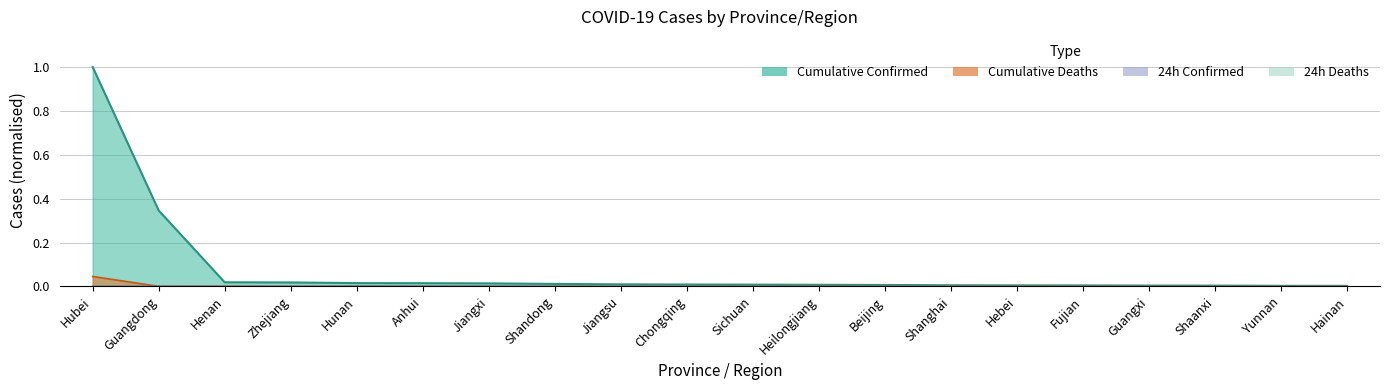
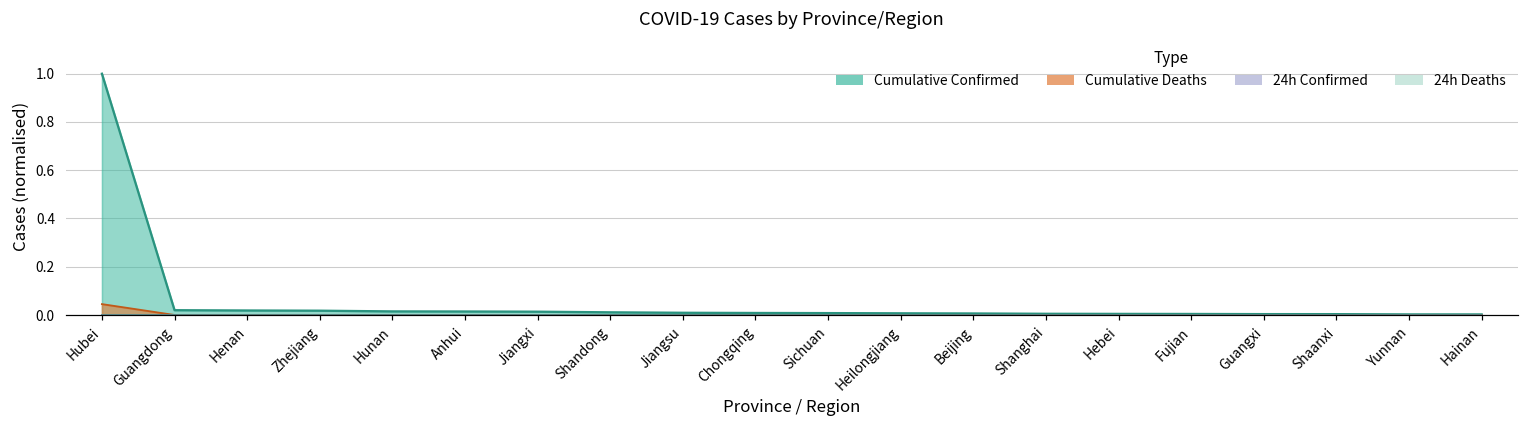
Cumulative Confirmed, Guangdong: 0.35 -> 0.02
